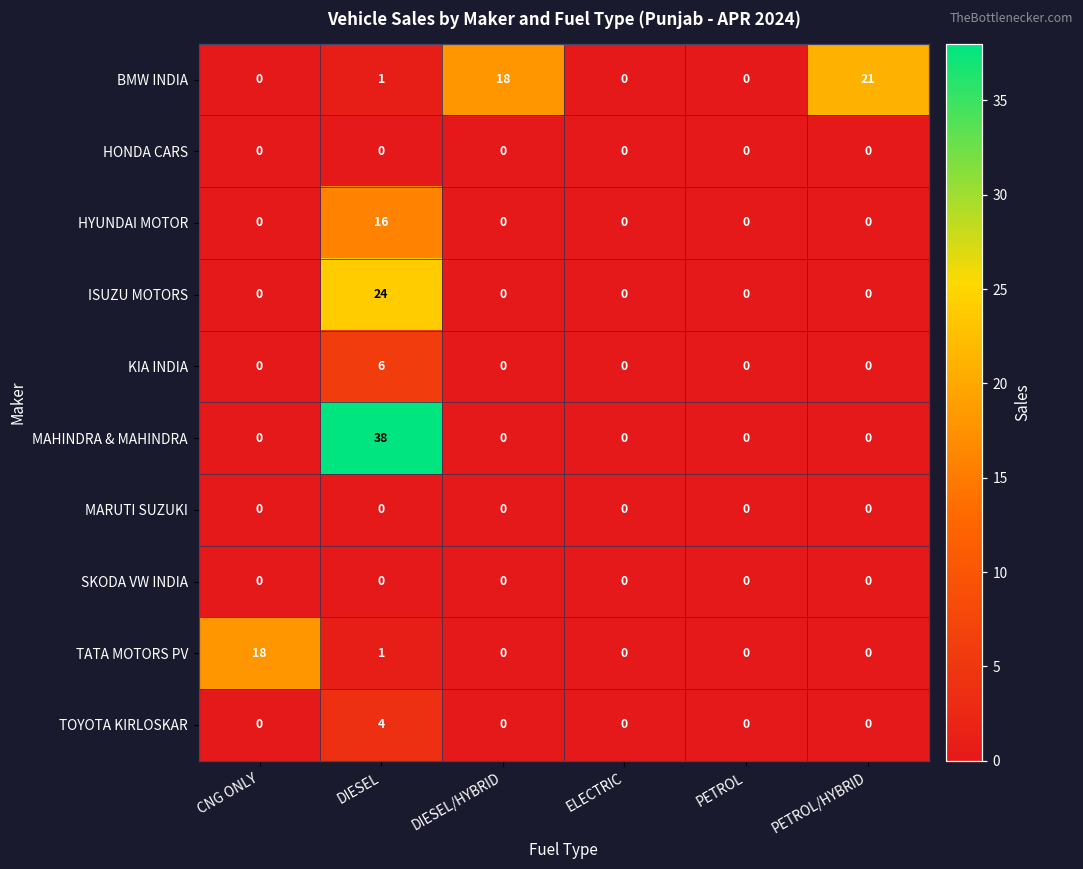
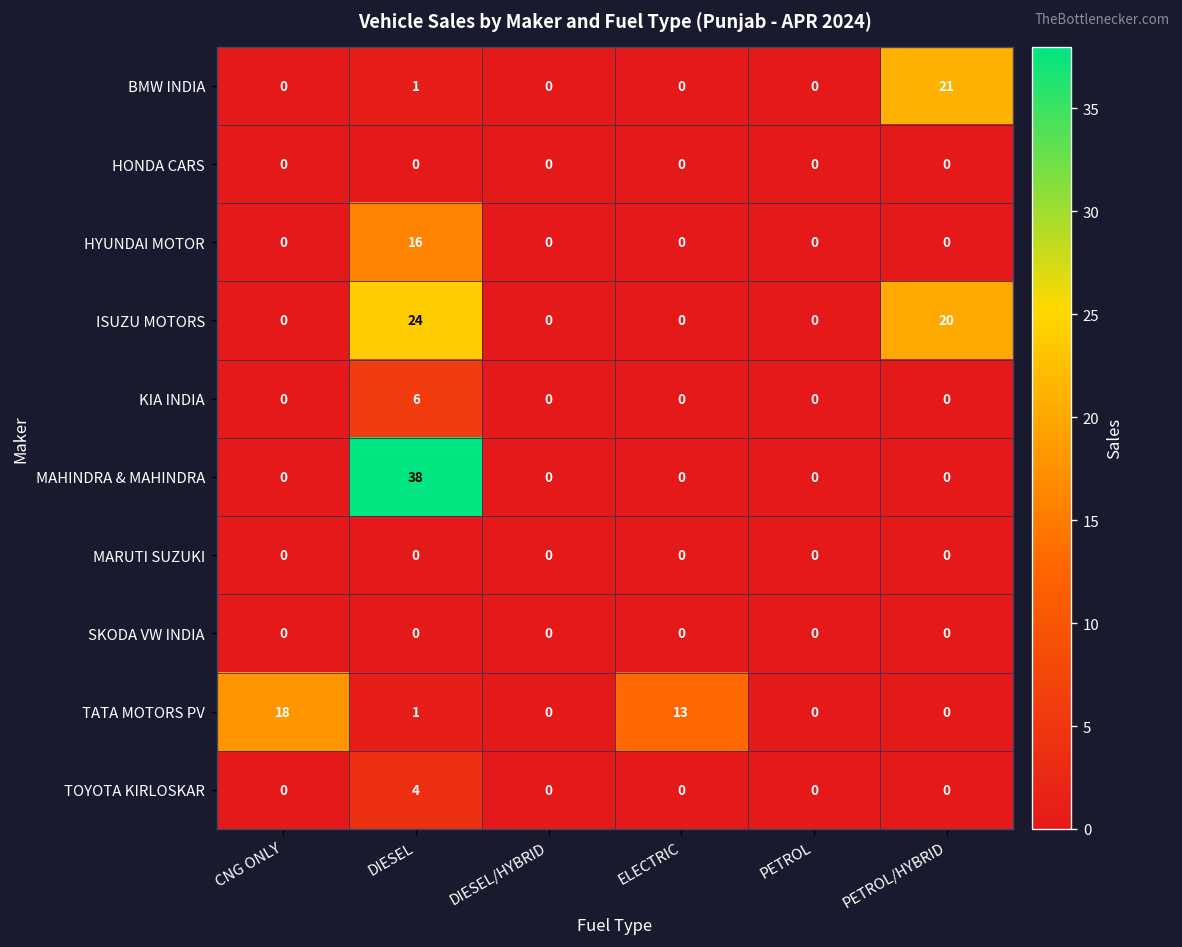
BMW INDIA, DIESEL/HYBRID: 18 -> 0
ISUZU MOTORS, PETROL/HYBRID: 0 -> 20
TATA MOTORS PV, ELECTRIC: 0 -> 13
